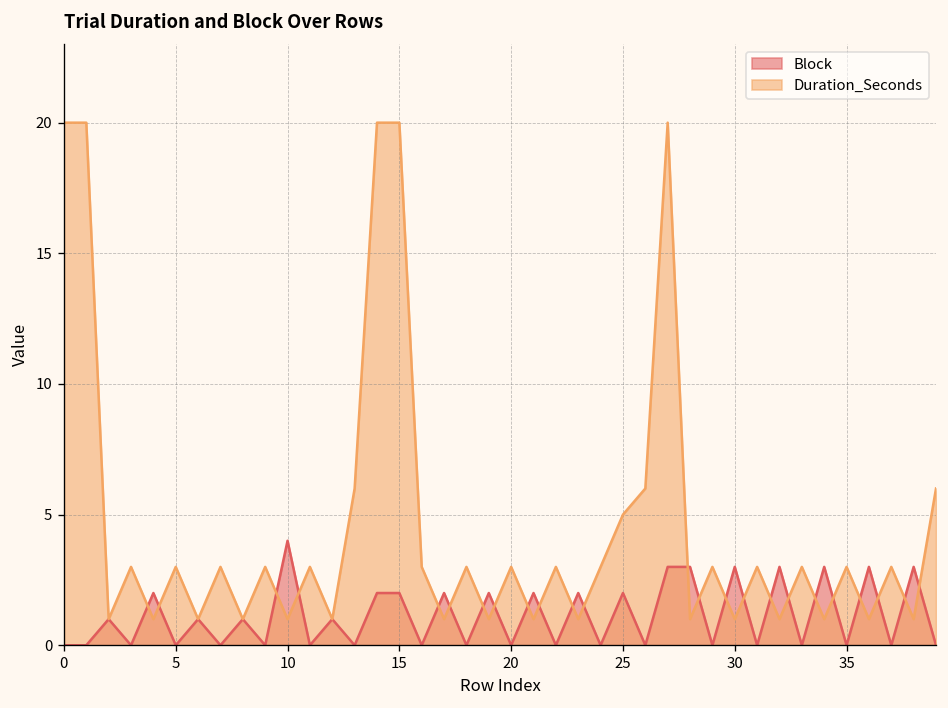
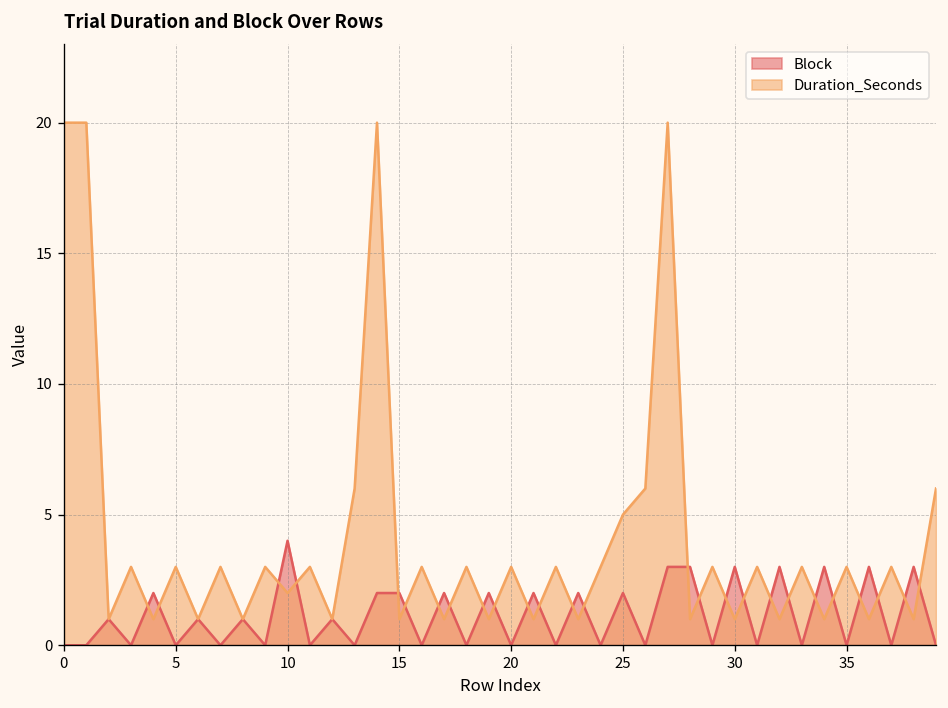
Duration_Seconds, 10: 1 -> 2
Duration_Seconds, 15: 20 -> 1
